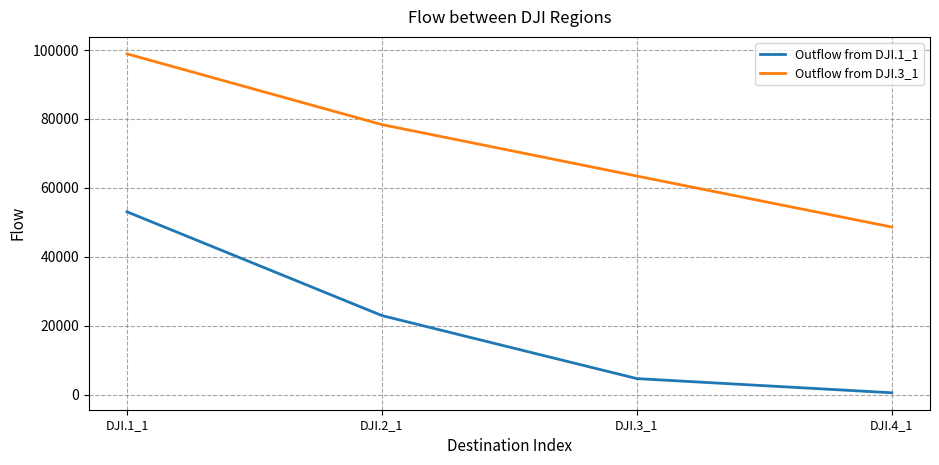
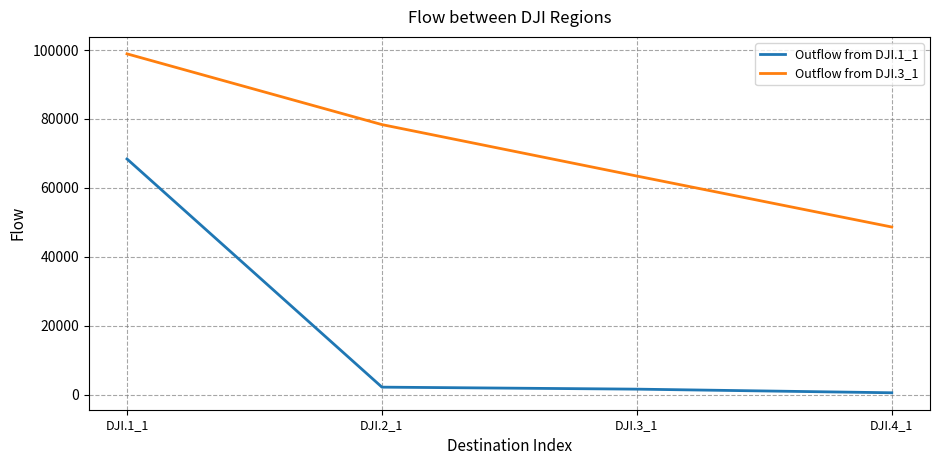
Outflow from DJI.1_1, DJI.1_1: 53000 -> 68000
Outflow from DJI.1_1, DJI.2_1: 23000 -> 2000
Outflow from DJI.1_1, DJI.3_1: 5000 -> 2000
